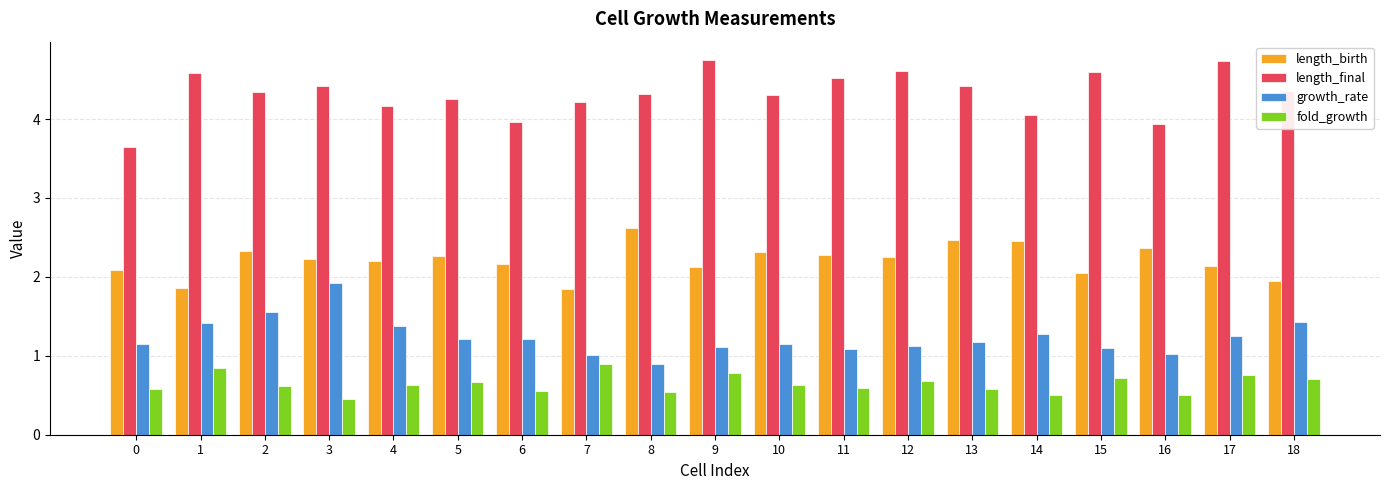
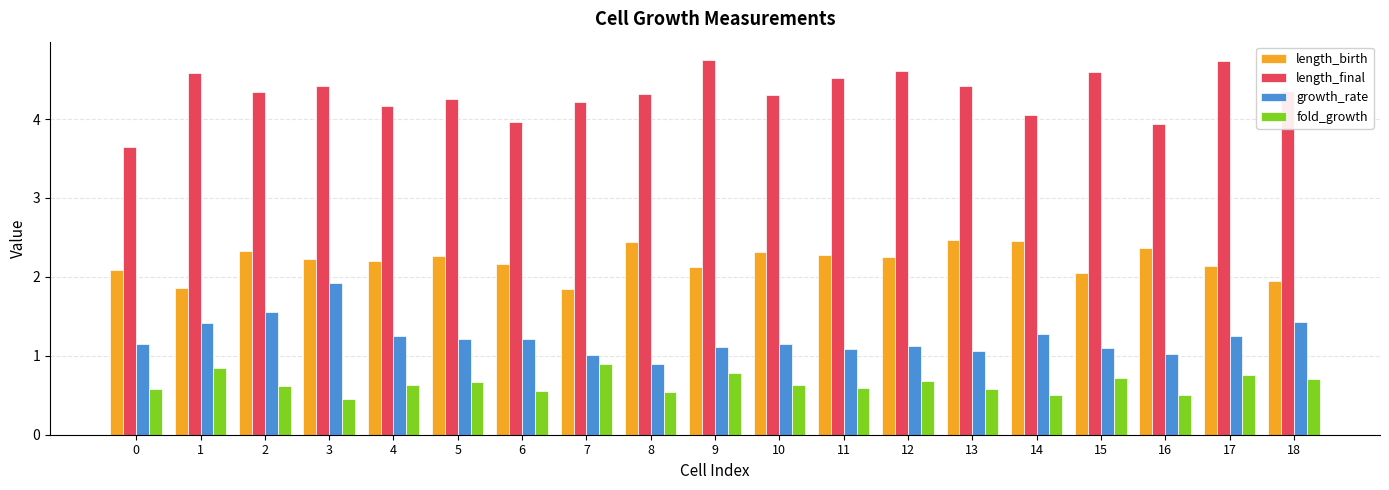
growth_rate, 4: 1.4 -> 1.3
length_birth, 8: 2.6 -> 2.4
growth_rate, 13: 1.2 -> 1.1
